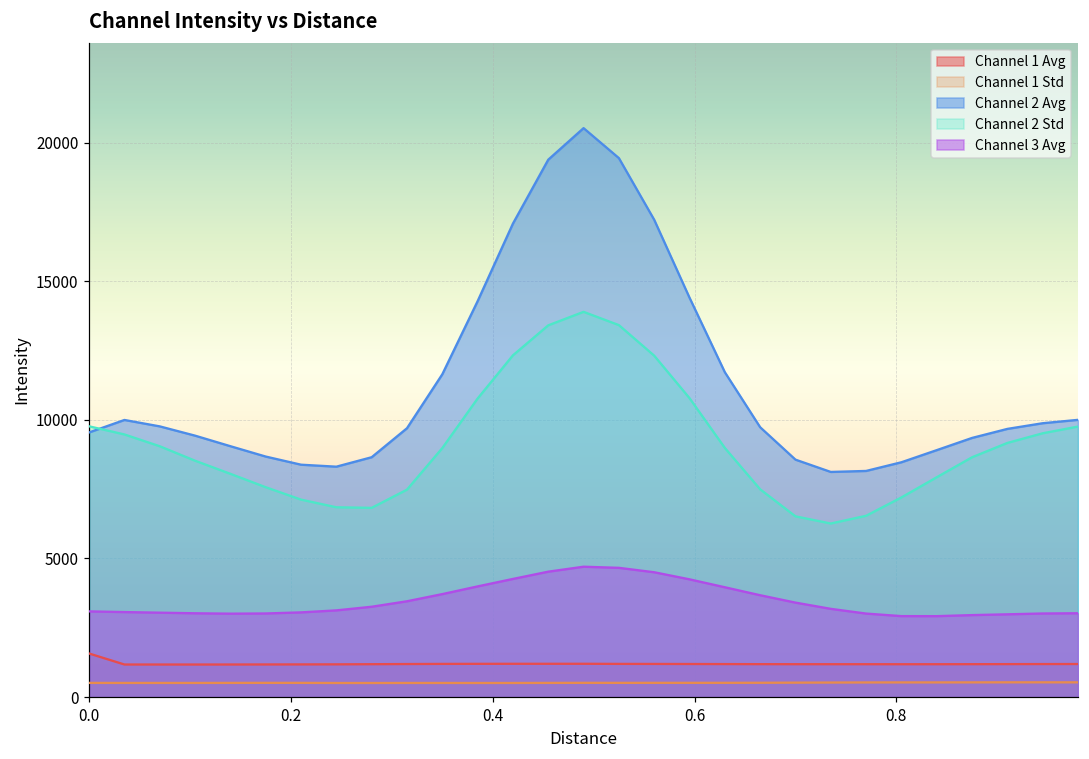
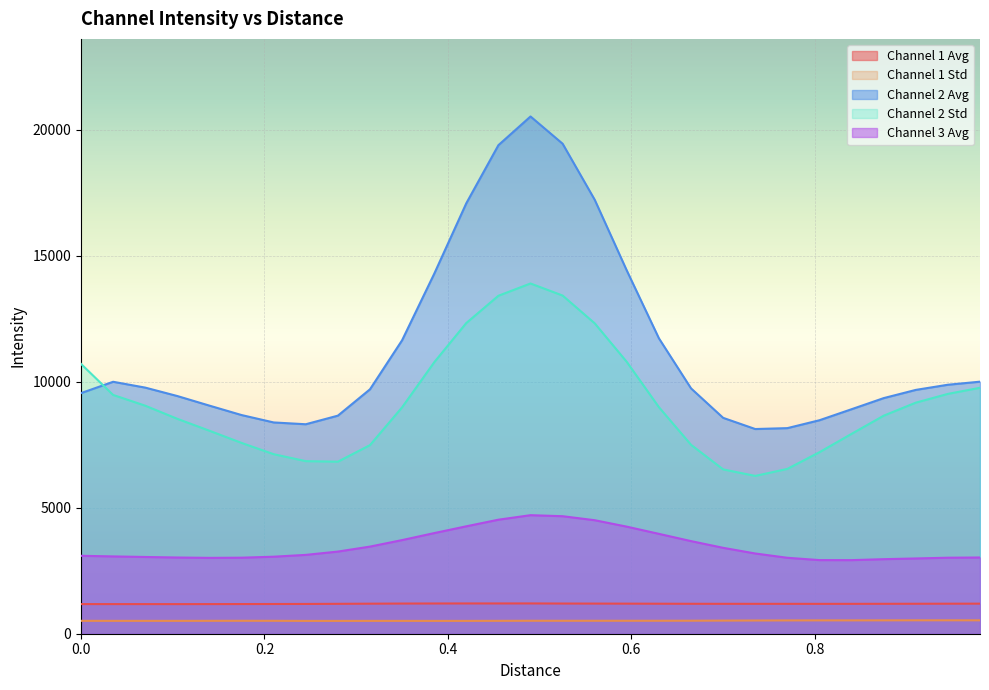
Channel 1 Avg, 0.0: 1600 -> 1200
Channel 2 Std, 0.0: 9800 -> 10700
